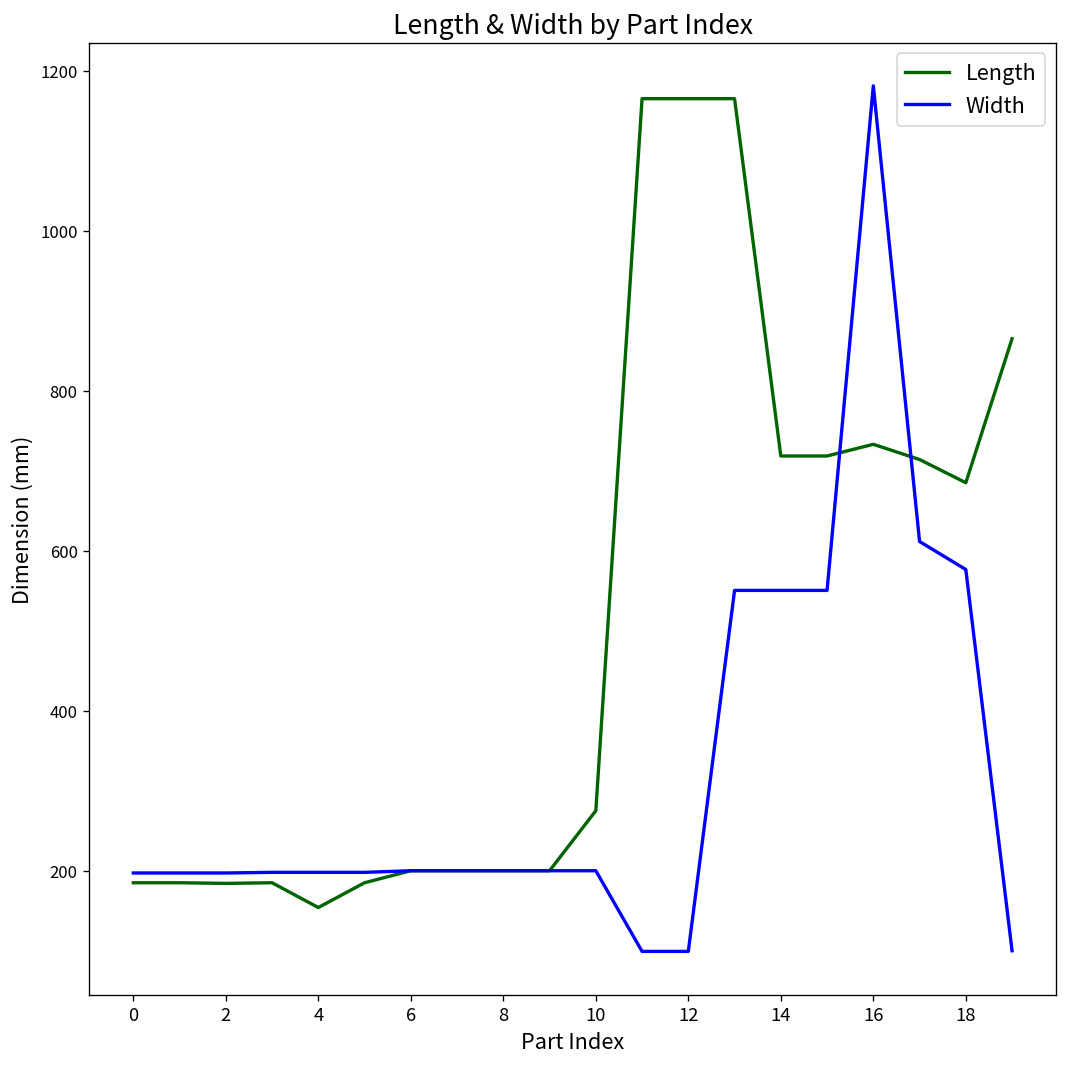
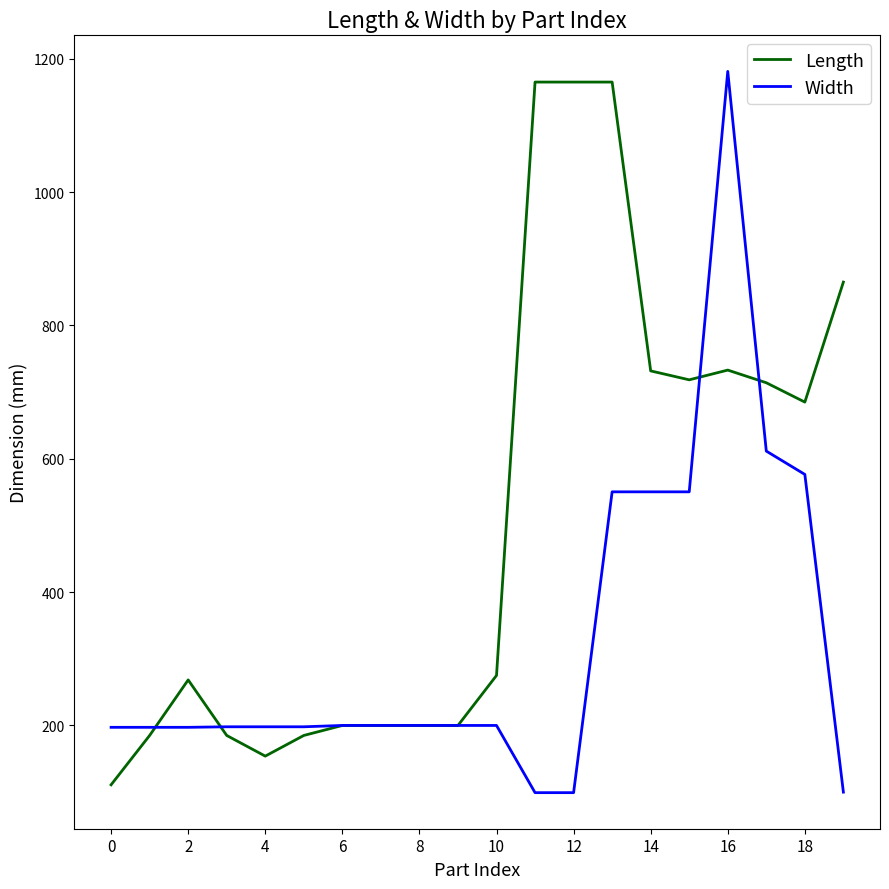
Length, 0: 190 -> 110
Length, 2: 180 -> 270
Length, 14: 720 -> 730
